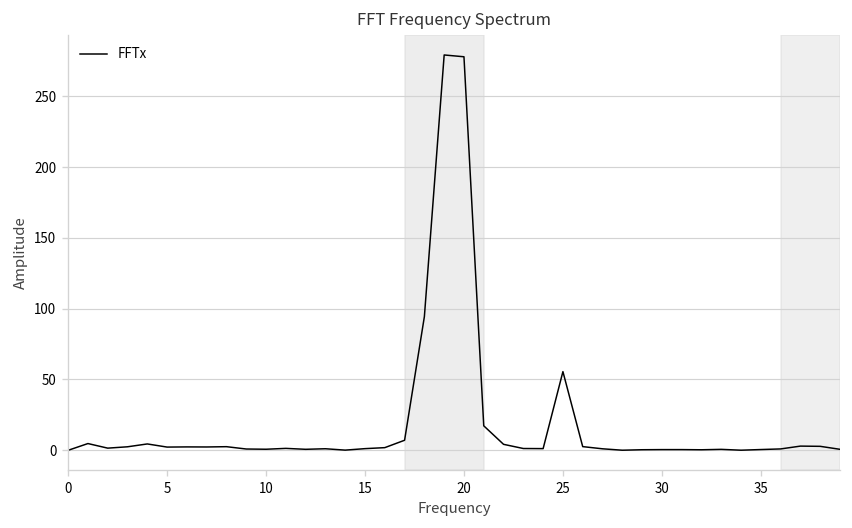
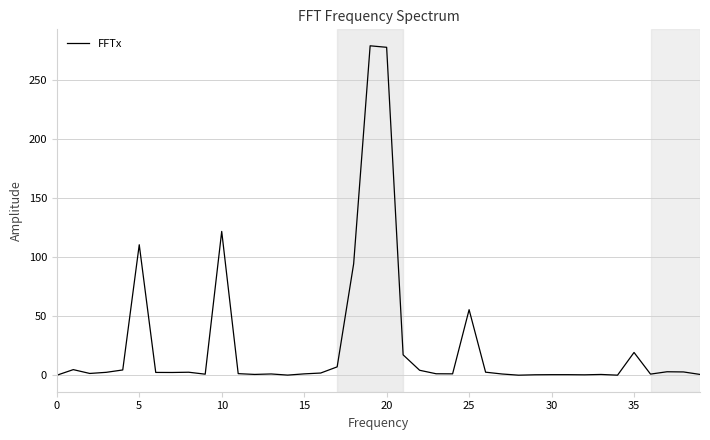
5: 2 -> 111
10: 1 -> 122
35: 1 -> 19
